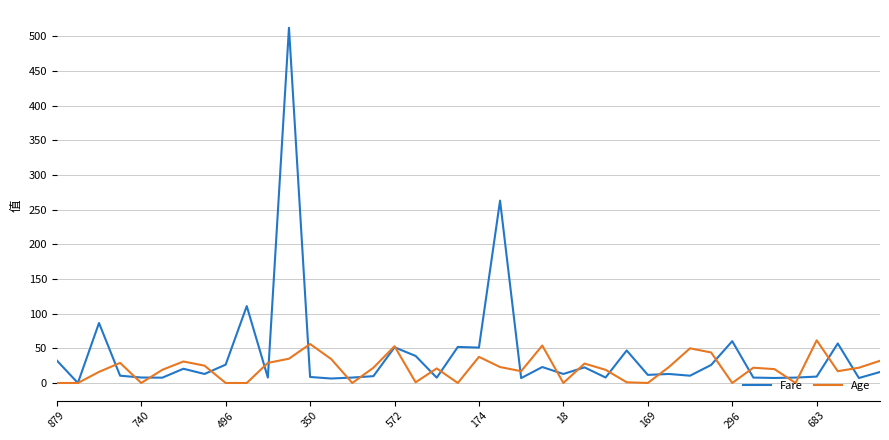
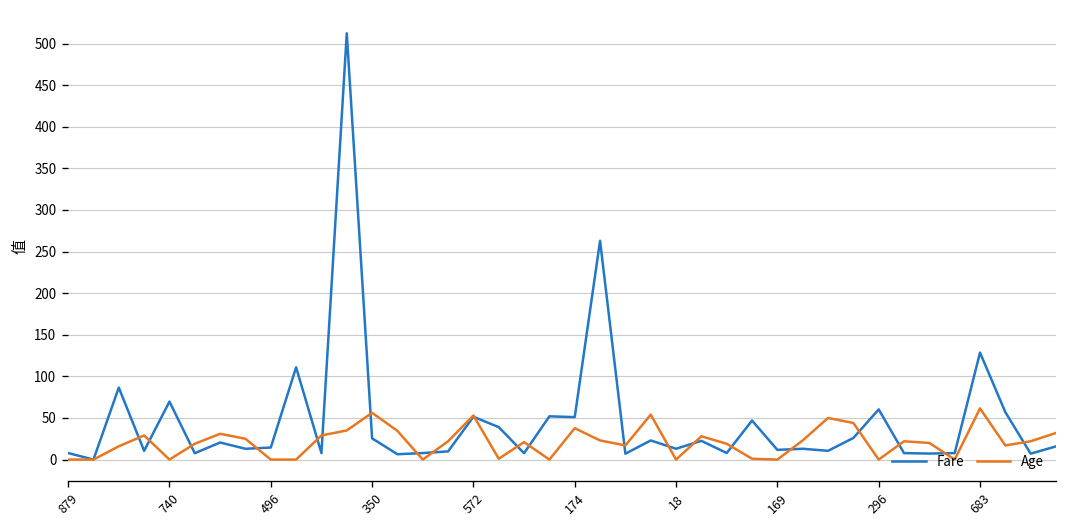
Fare, 879: 30 -> 10
Fare, 740: 10 -> 70
Fare, 496: 30 -> 10
Fare, 350: 10 -> 30
Fare, 683: 10 -> 130
